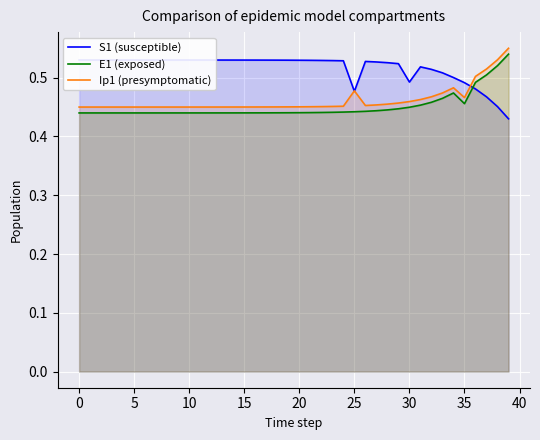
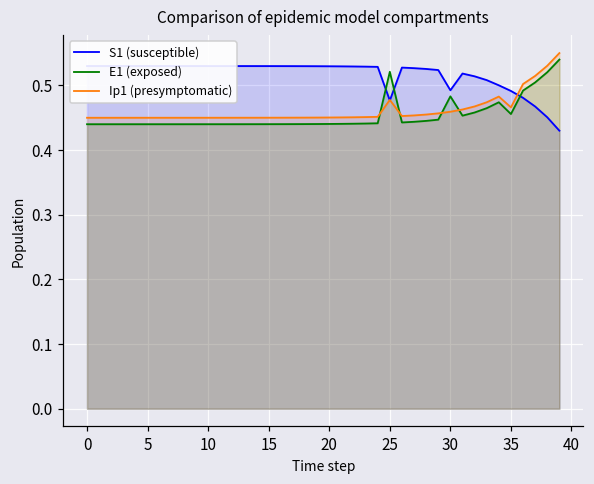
E1 (exposed), 25: 0.44 -> 0.52
E1 (exposed), 30: 0.45 -> 0.48
